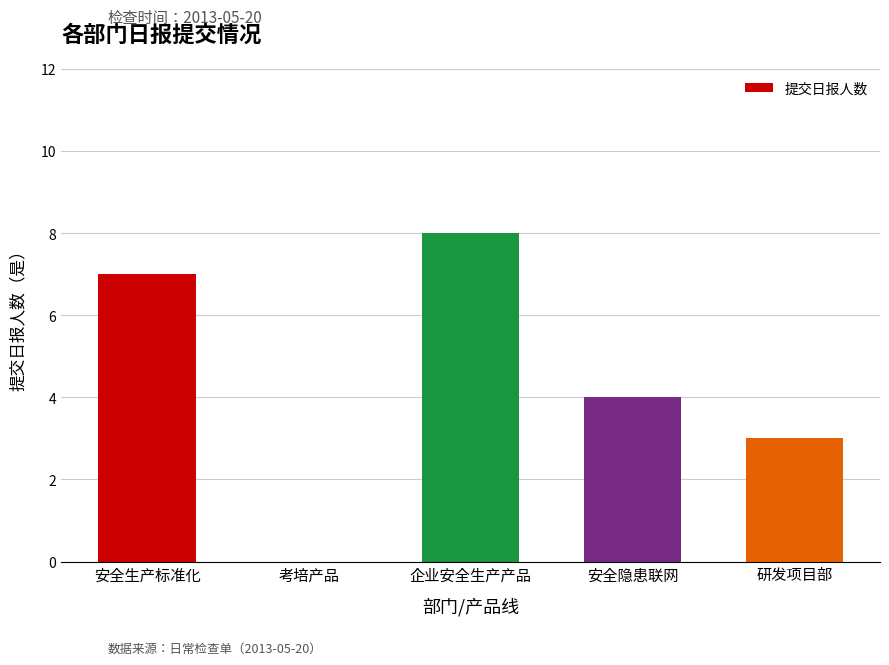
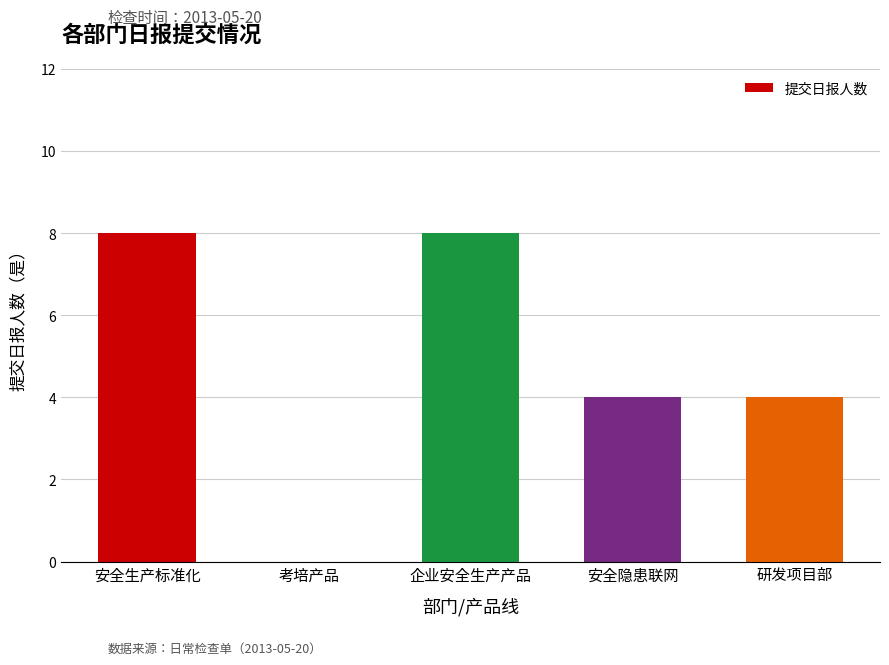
安全生产标准化: 7 -> 8
研发项目部: 3 -> 4
